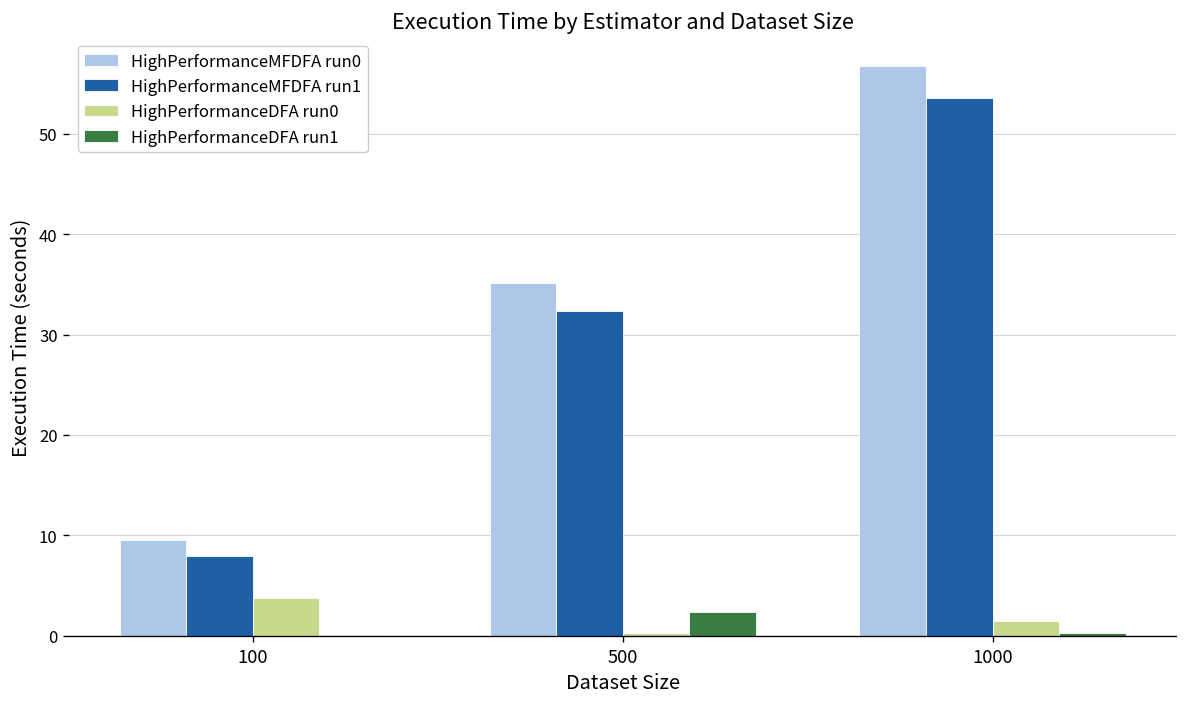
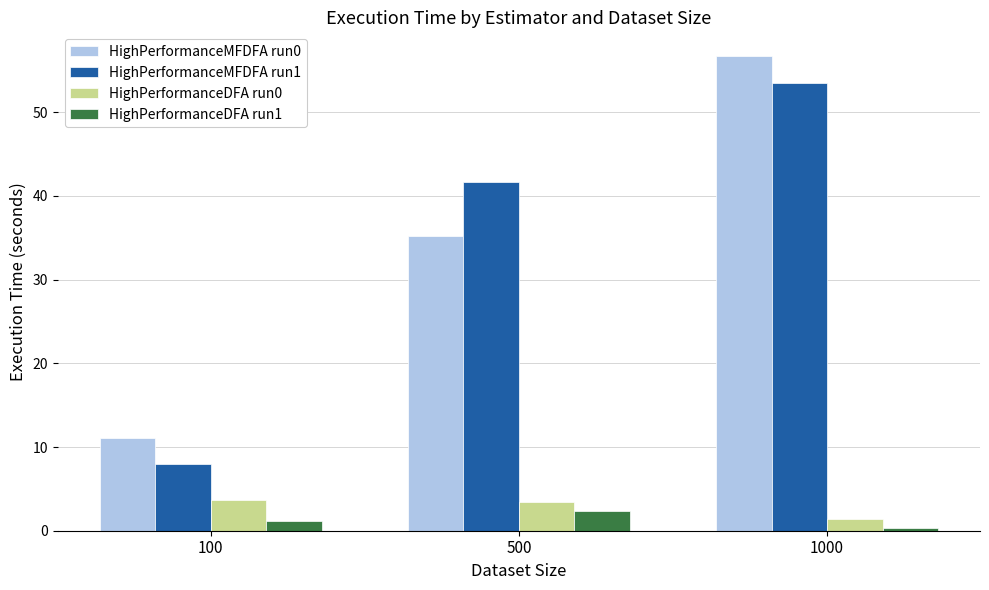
HighPerformanceMFDFA run0, 100: 10 -> 11
HighPerformanceDFA run1, 100: 0 -> 1
HighPerformanceMFDFA run1, 500: 32 -> 42
HighPerformanceDFA run0, 500: 0 -> 3
